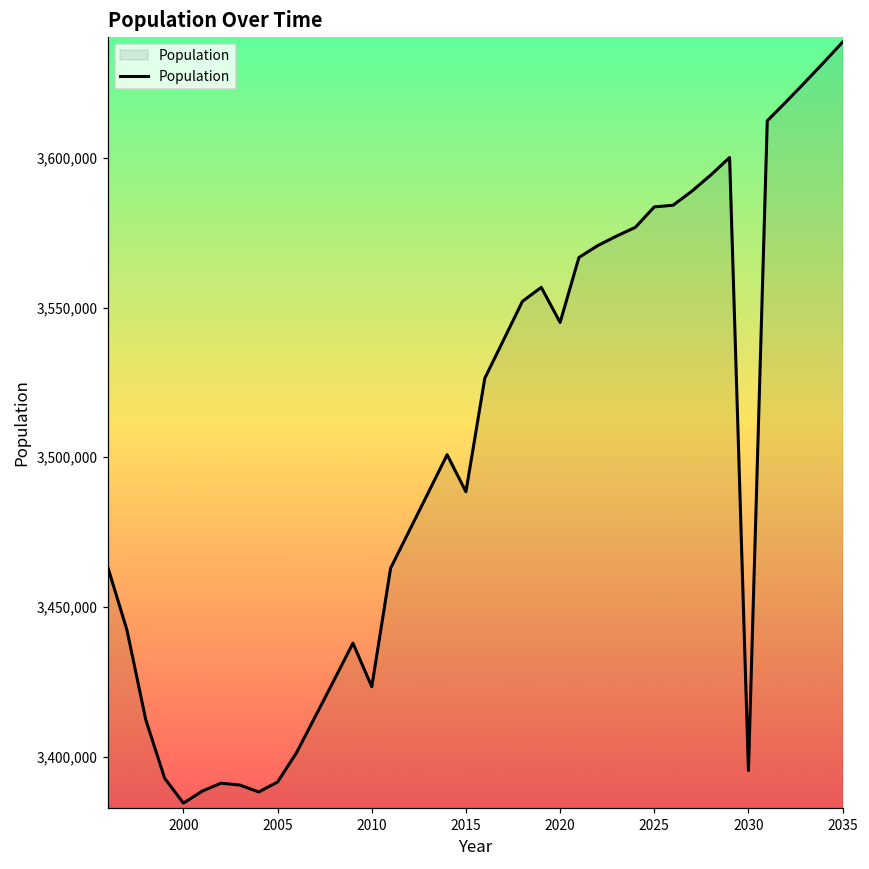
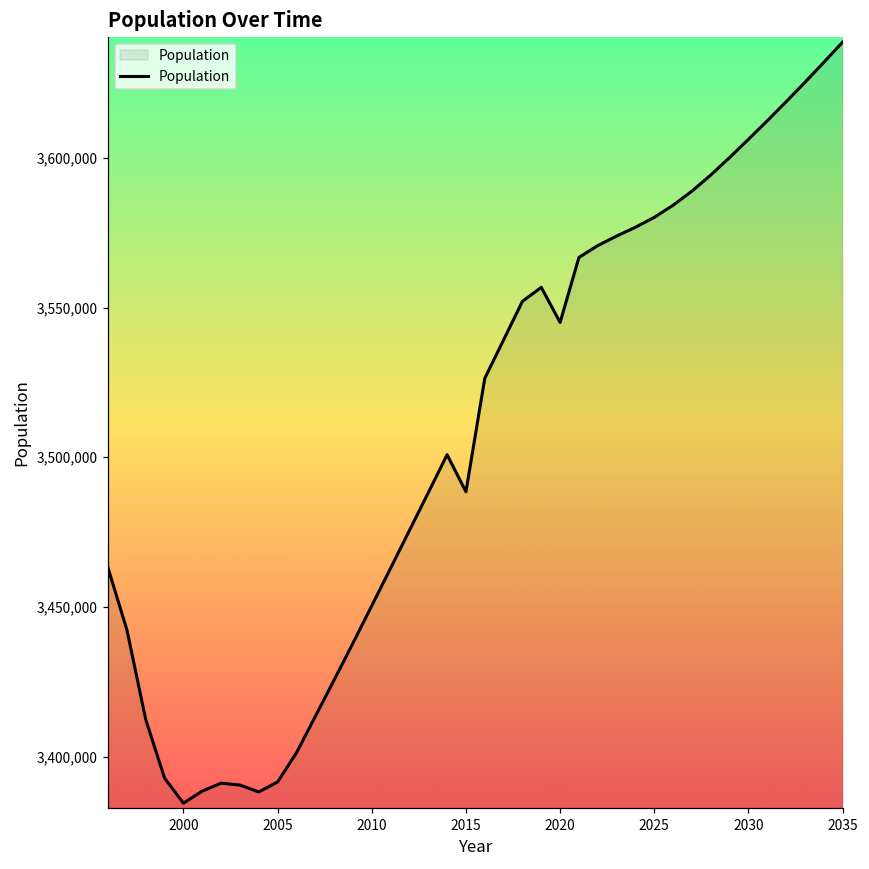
2010: 3,423,000 -> 3,450,000
2025: 3,584,000 -> 3,580,000
2030: 3,395,000 -> 3,606,000
